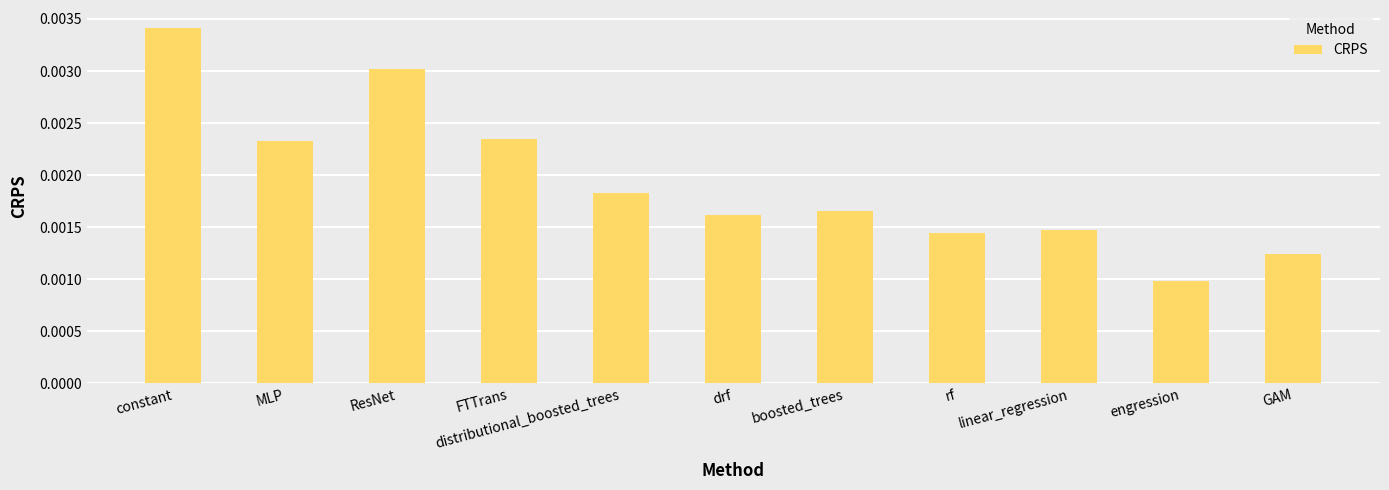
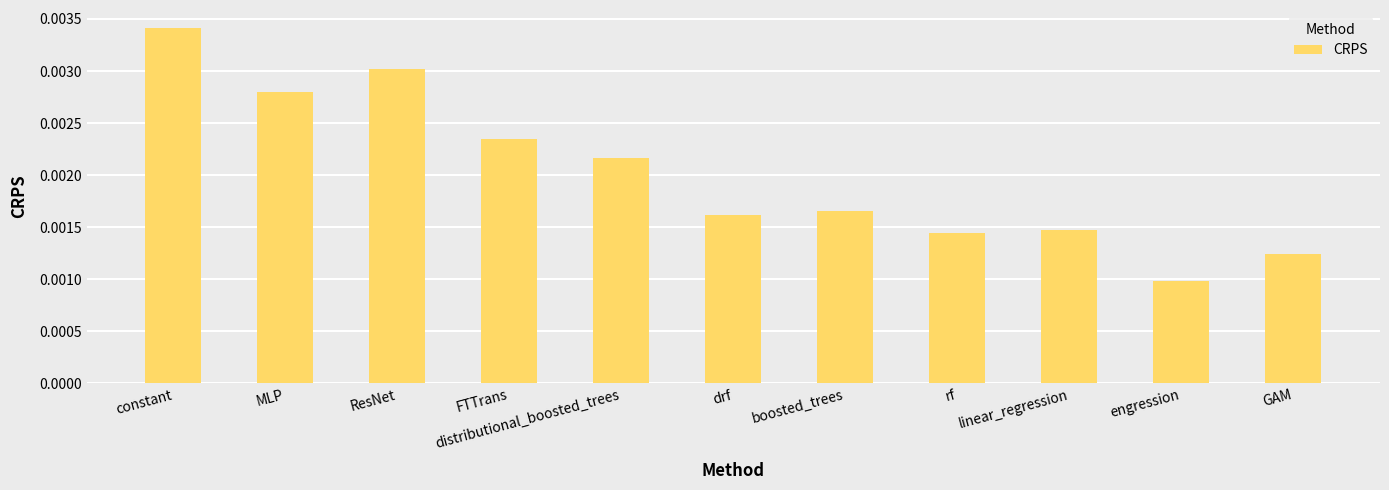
MLP: 0.00232 -> 0.00280
distributional_boosted_trees: 0.00183 -> 0.00217
